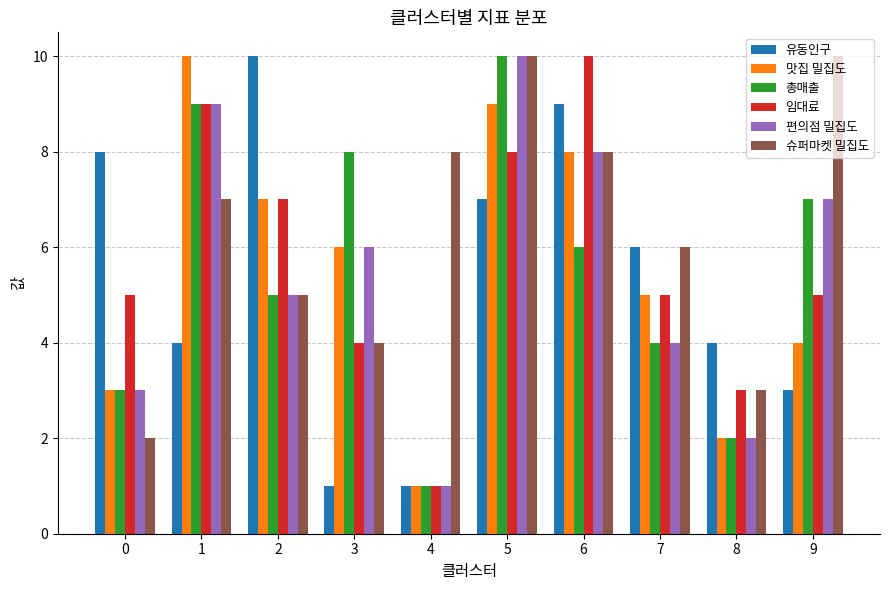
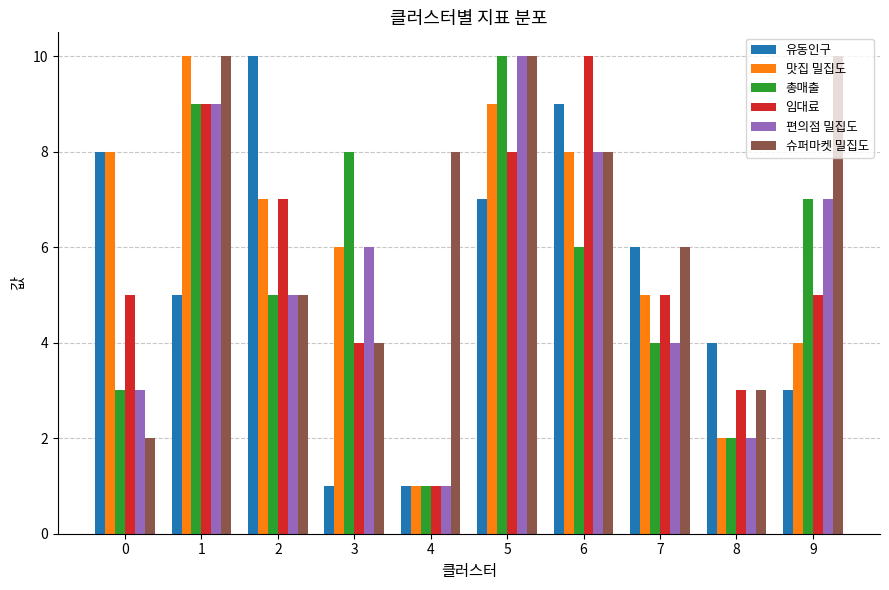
맛집 밀집도, 0: 3 -> 8
유동인구, 1: 4 -> 5
슈퍼마켓 밀집도, 1: 7 -> 10
